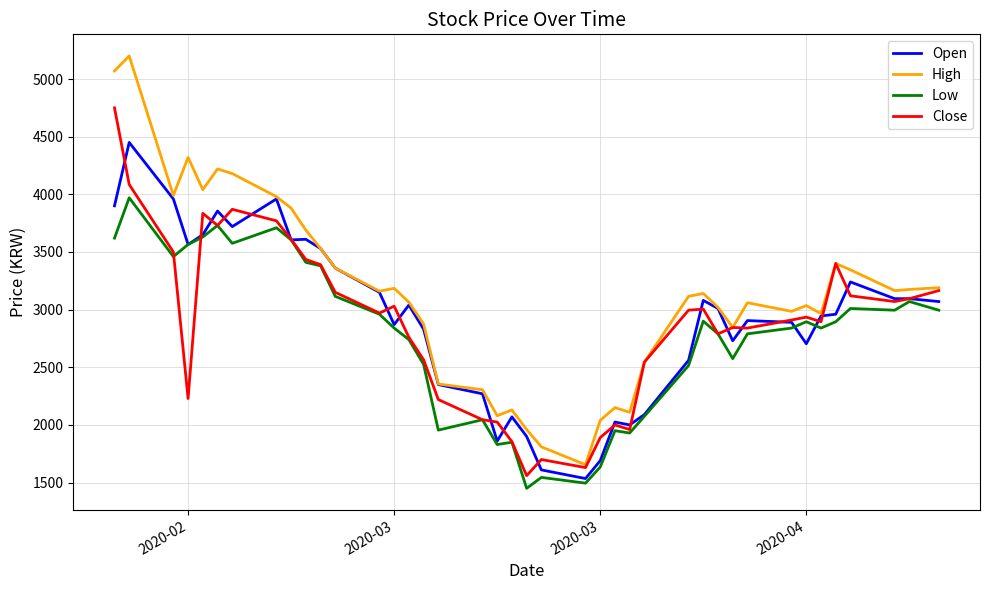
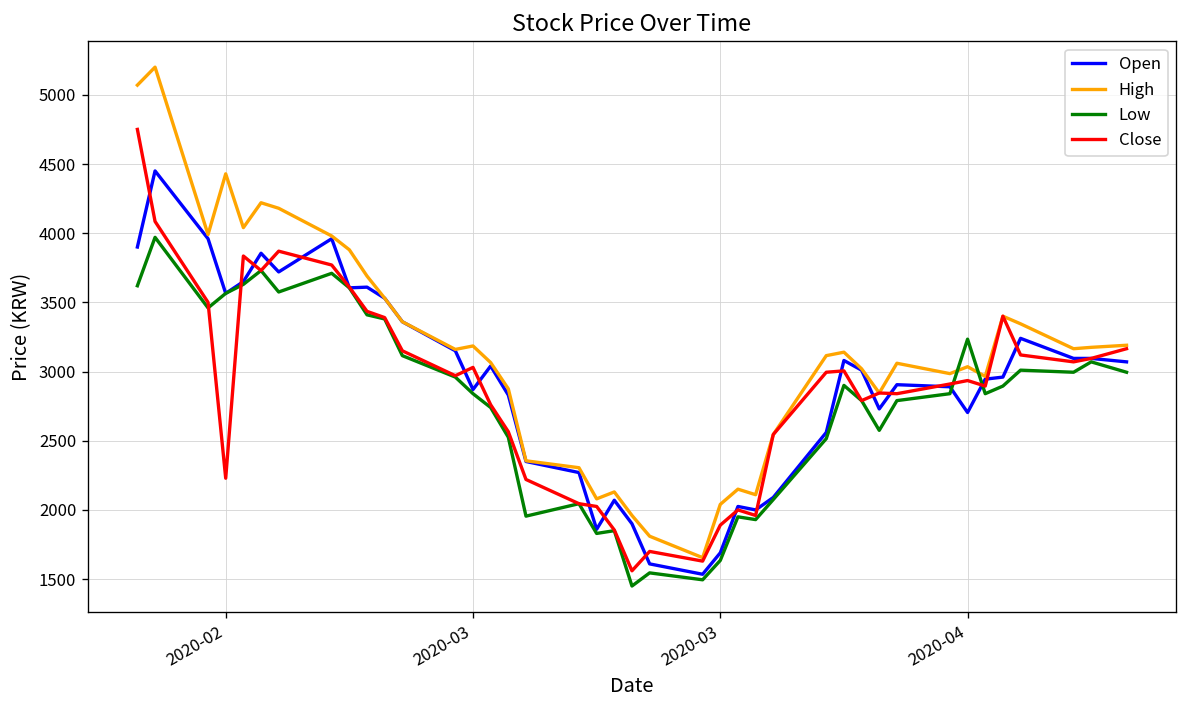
High, 2020-02: 4320 -> 4430
Low, 2020-04: 2900 -> 3230
